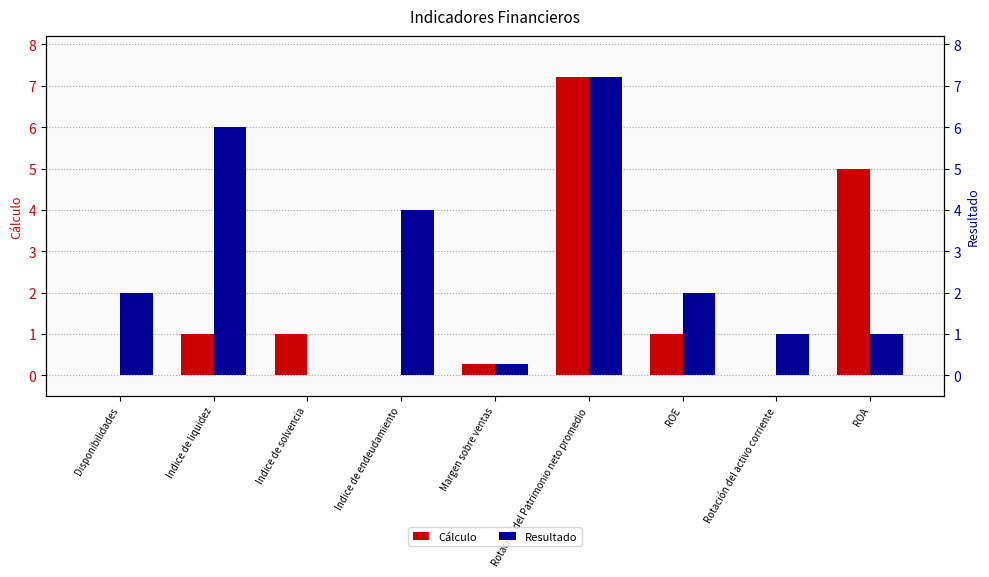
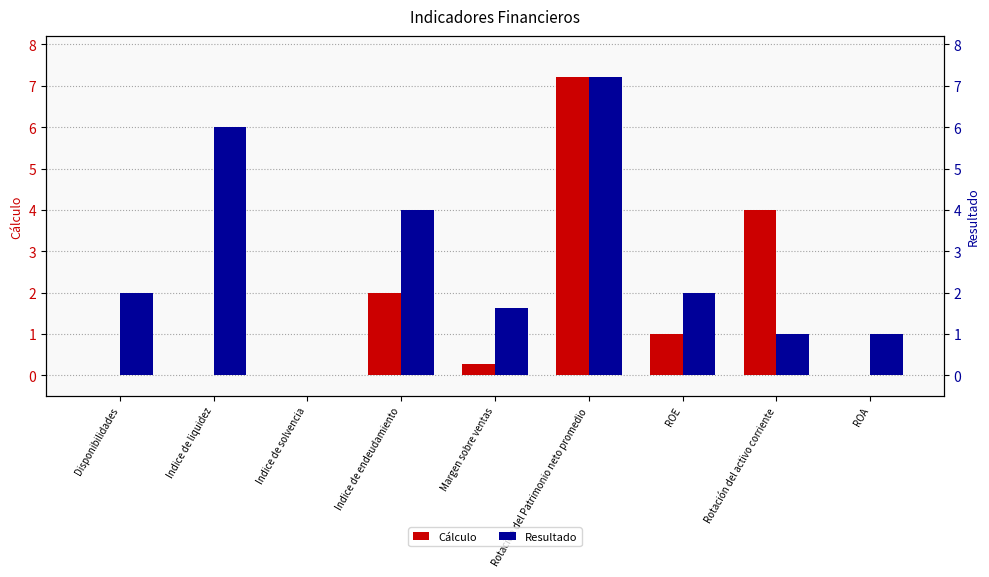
Cálculo, Indice de liquidez: 1 -> 0
Cálculo, Indice de solvencia: 1 -> 0
Cálculo, Indice de endeudamiento: 0 -> 2
Cálculo, Rotación del activo corriente: 0 -> 4
Cálculo, ROA: 5 -> 0
Resultado, Margen sobre ventas: 0.3 -> 1.6
